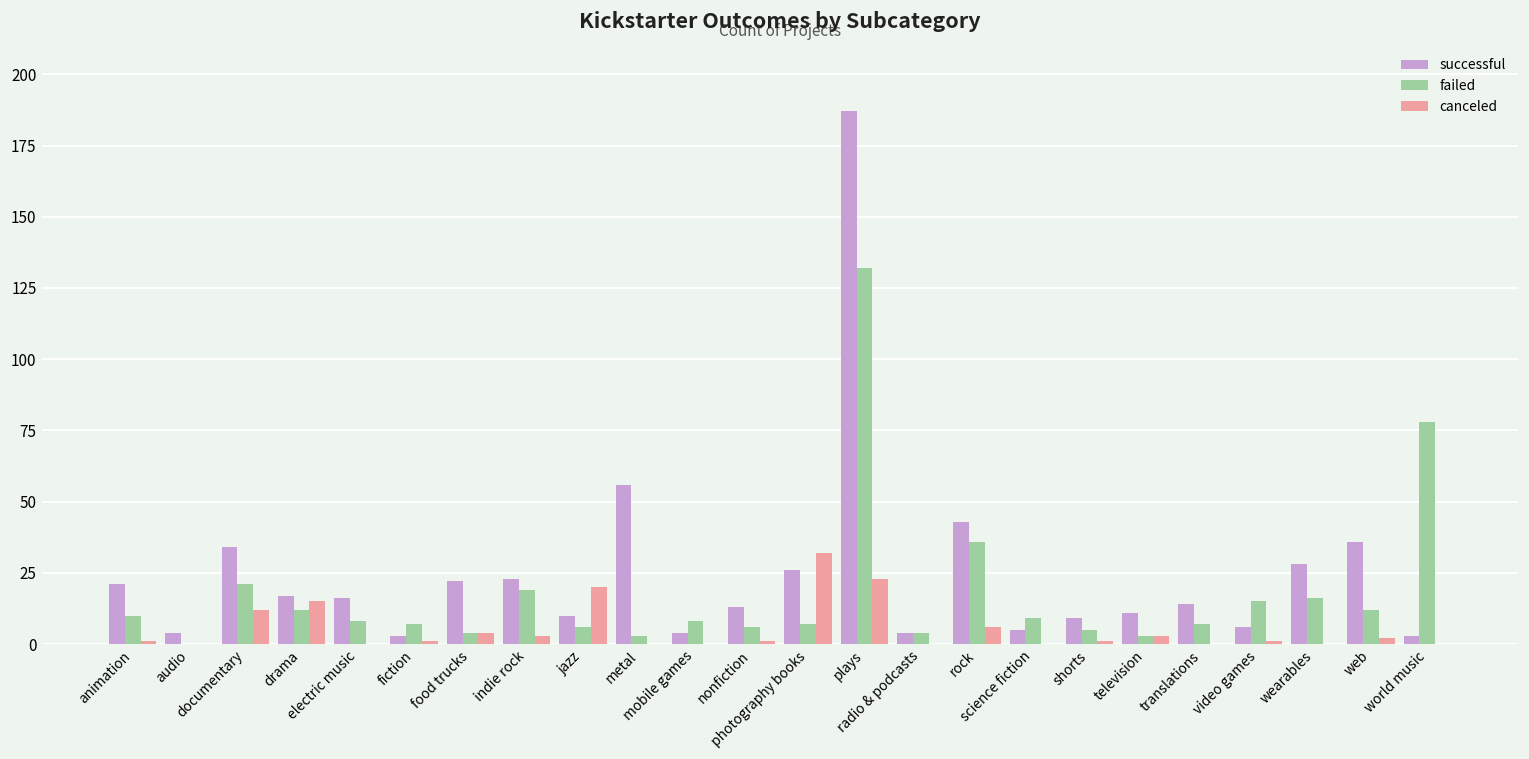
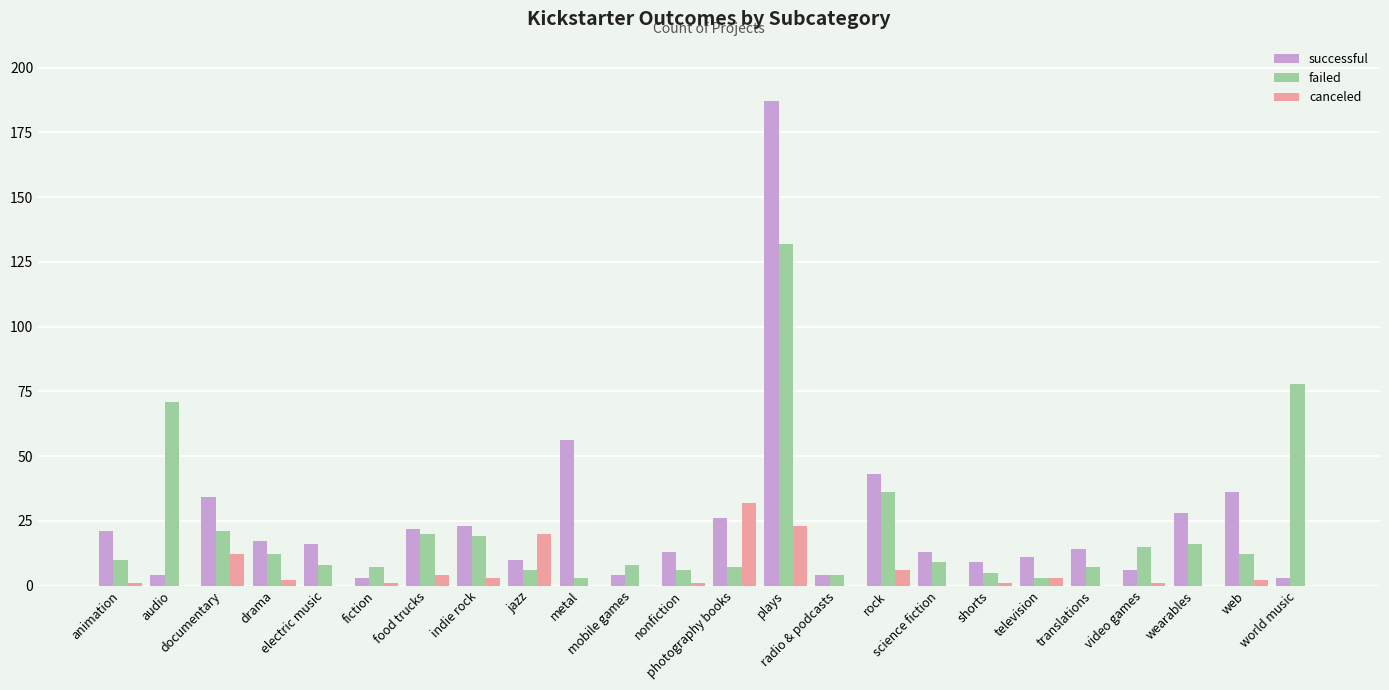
failed, audio: 0 -> 71
canceled, drama: 15 -> 2
failed, food trucks: 4 -> 20
successful, science fiction: 5 -> 13
